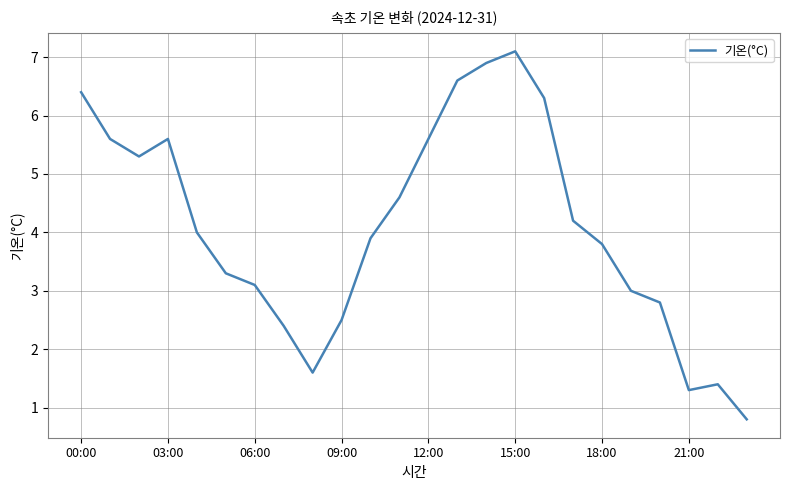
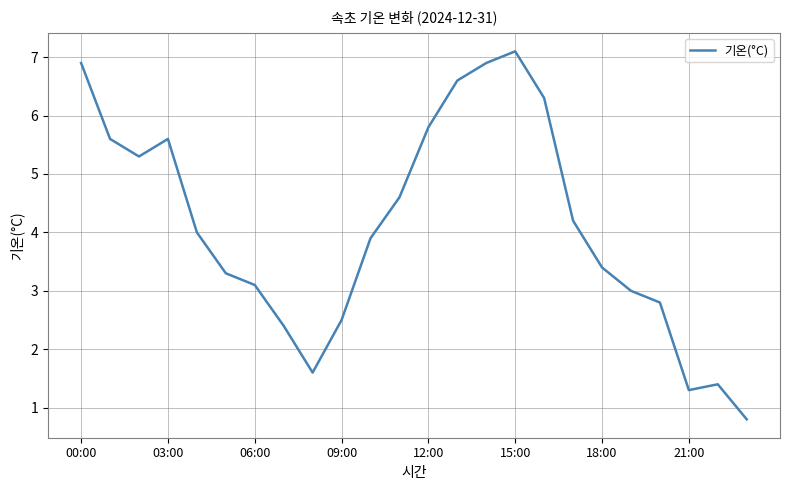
00:00: 6.4 -> 6.9
12:00: 5.6 -> 5.8
18:00: 3.8 -> 3.4
